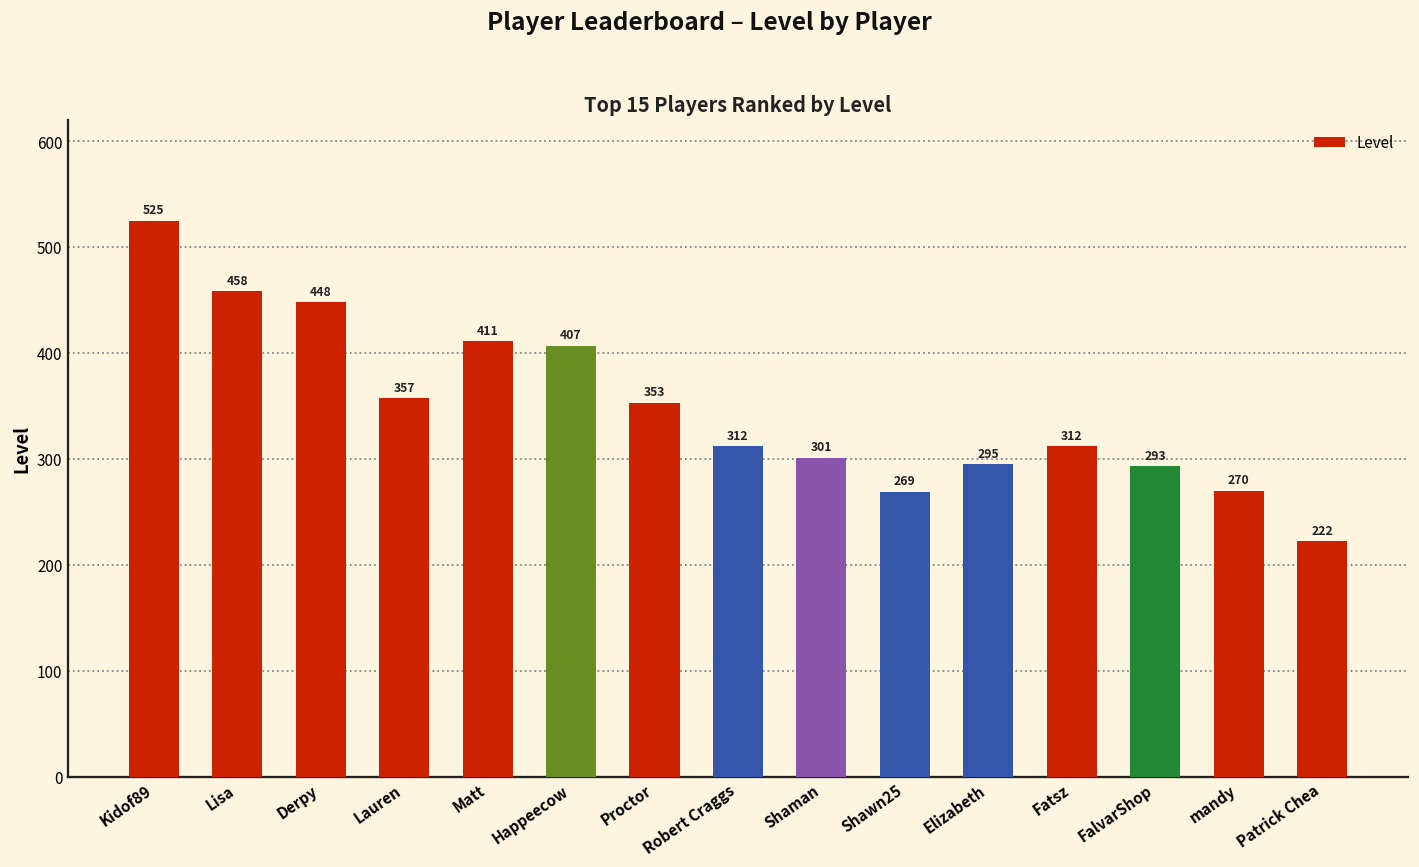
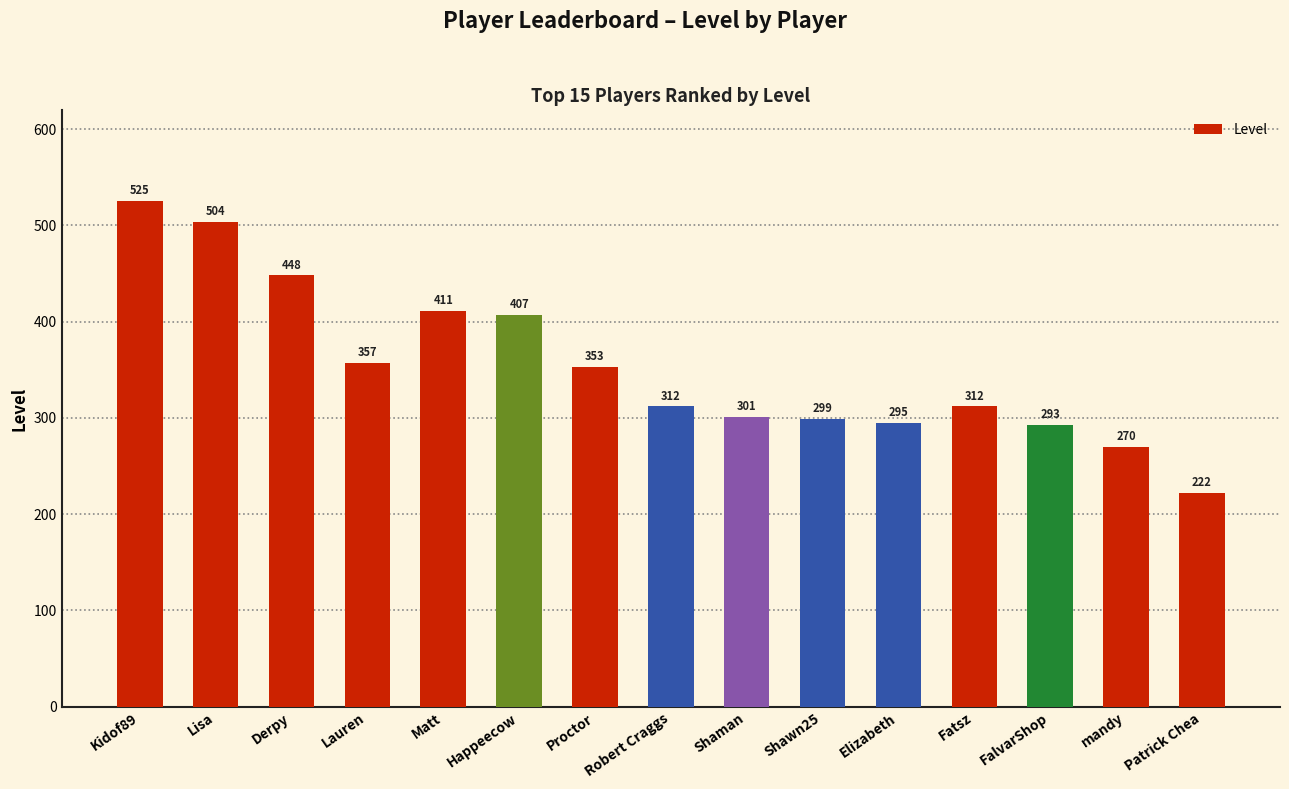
Lisa: 458 -> 504
Shawn25: 269 -> 299
